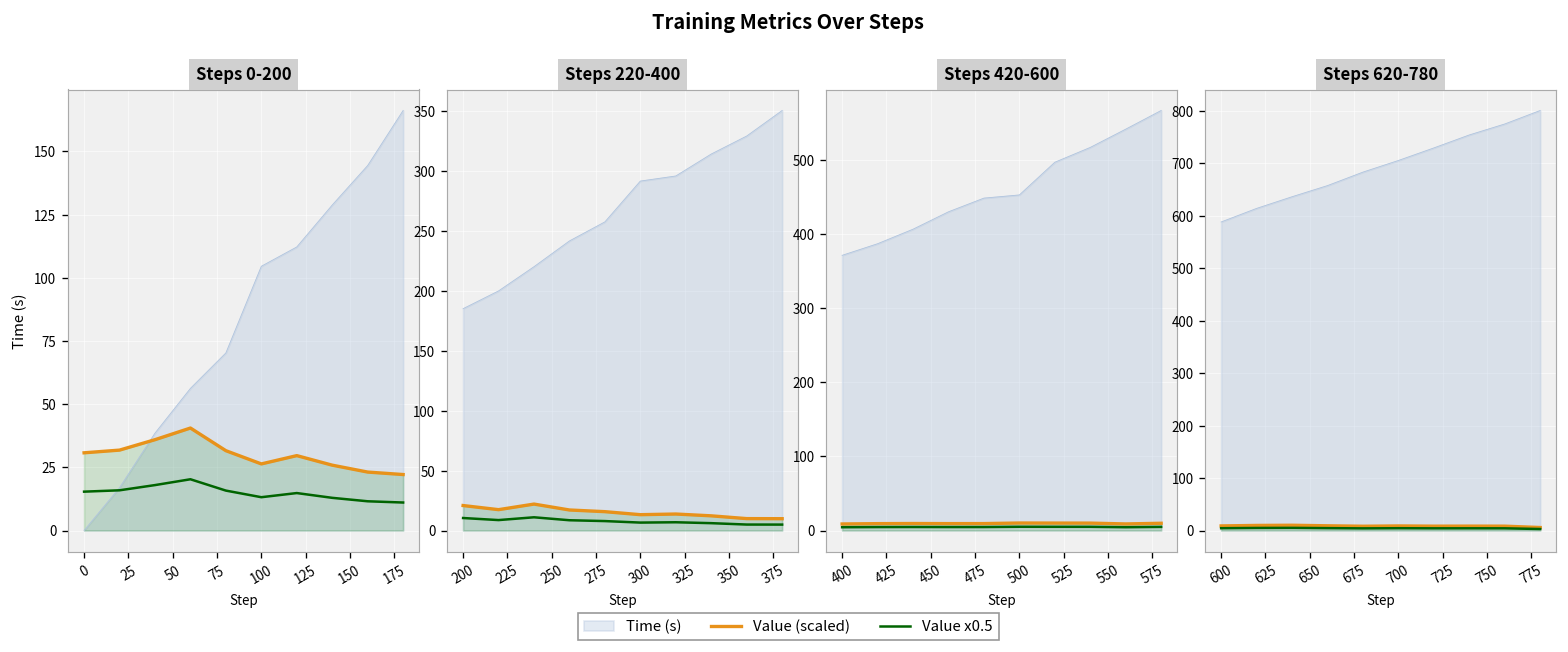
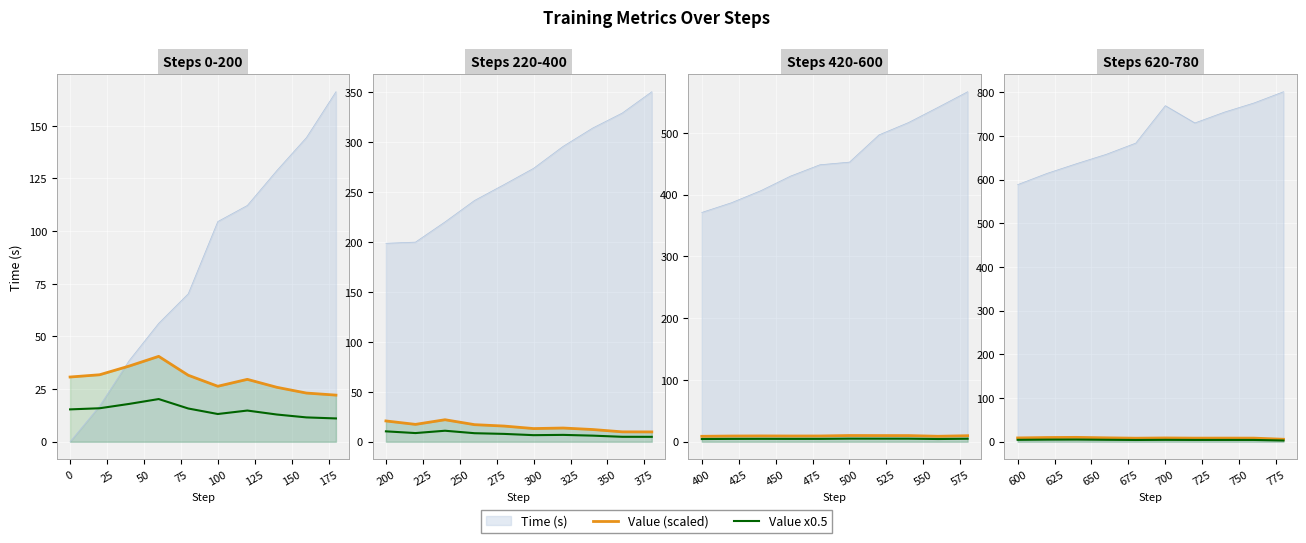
Steps 220-400, Time (s), 200: 190 -> 200
Steps 220-400, Time (s), 300: 290 -> 270
Steps 620-780, Time (s), 700: 710 -> 770
